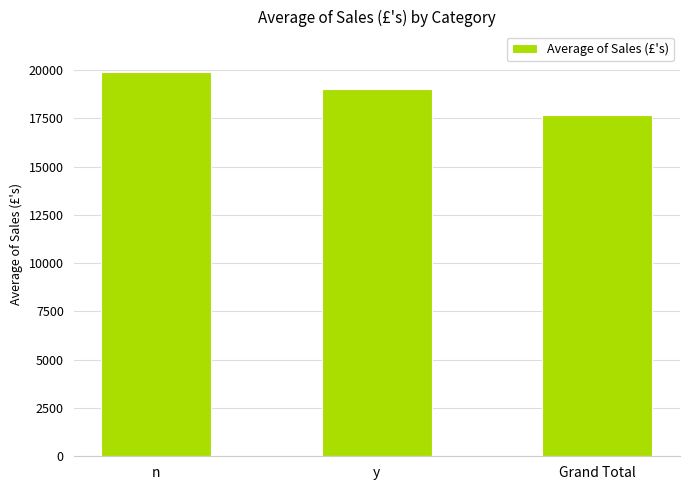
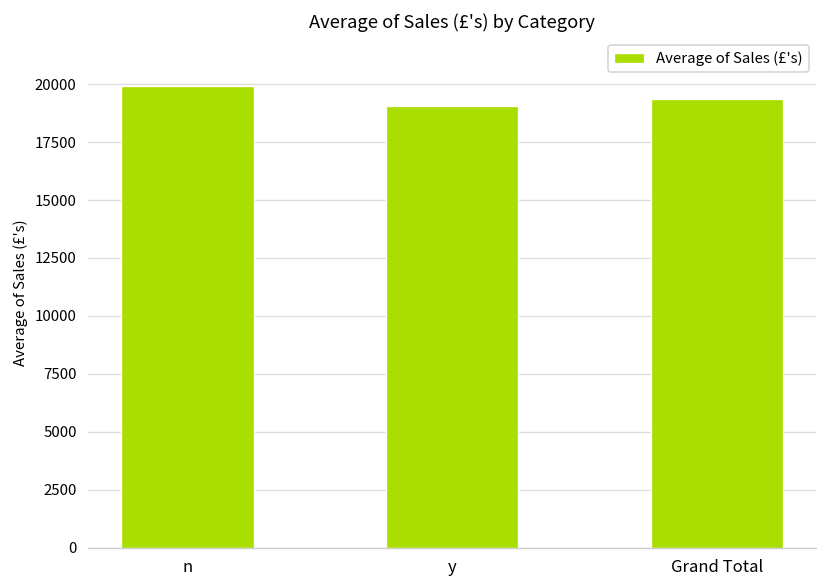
Grand Total: 17700 -> 19400
